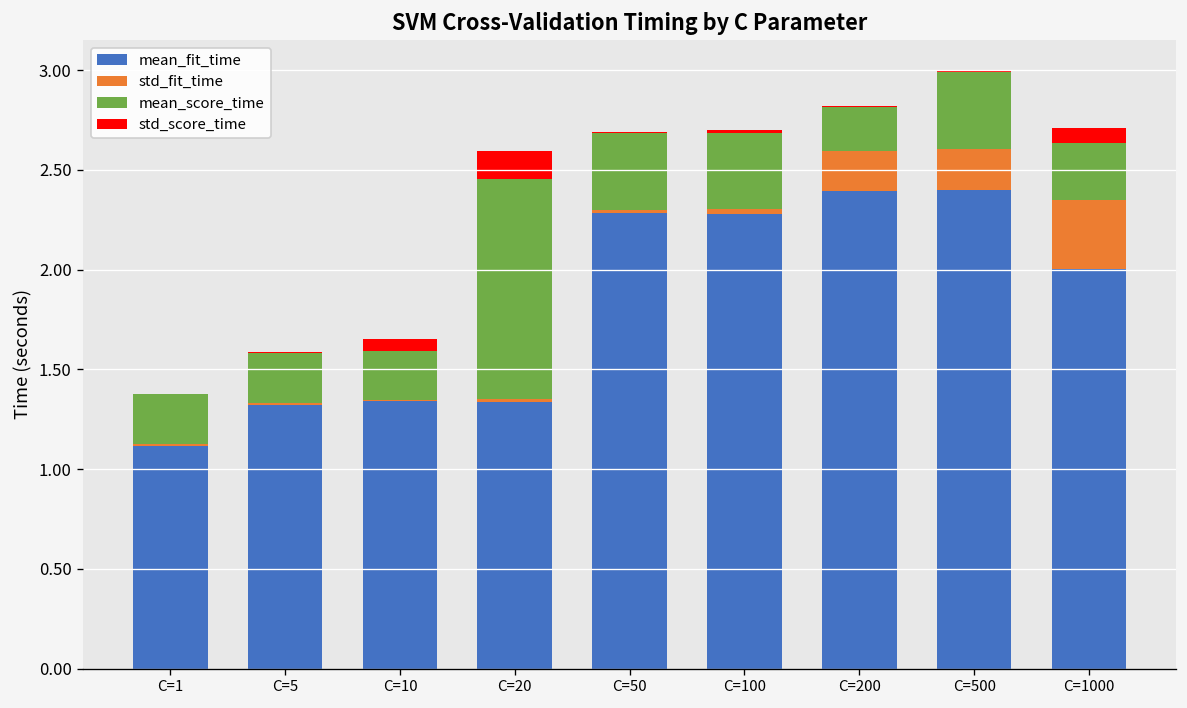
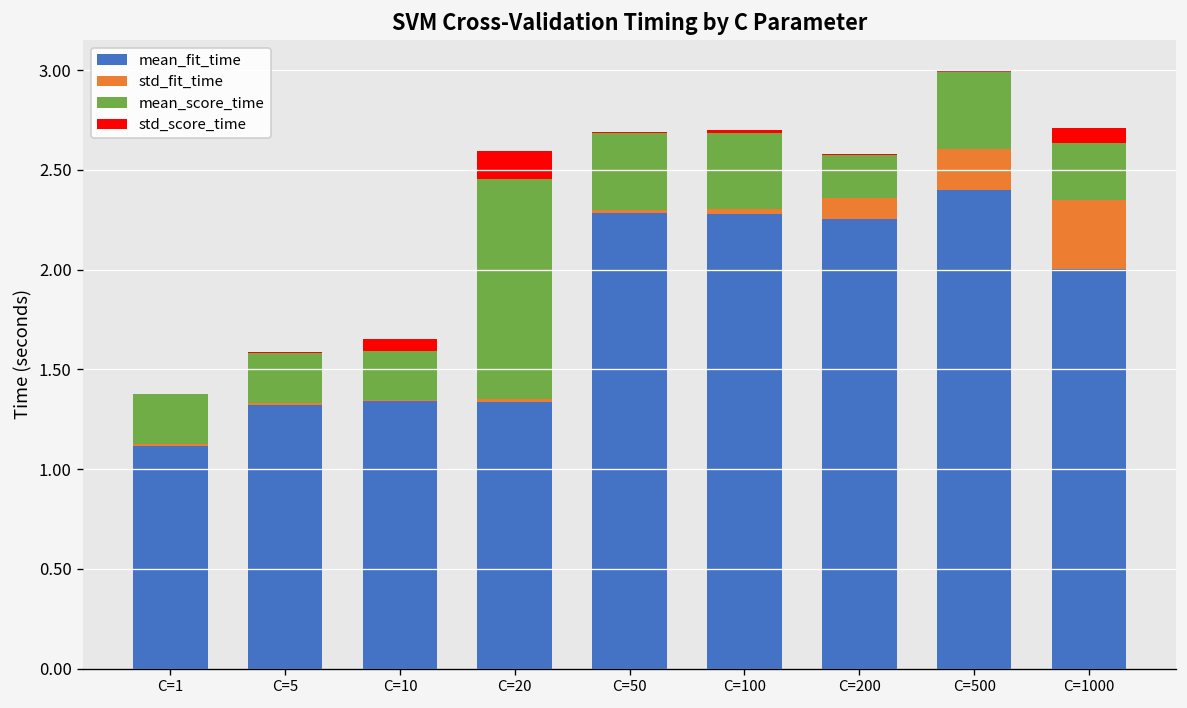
mean_fit_time, C=200: 2.39 -> 2.25
std_fit_time, C=200: 0.20 -> 0.11
